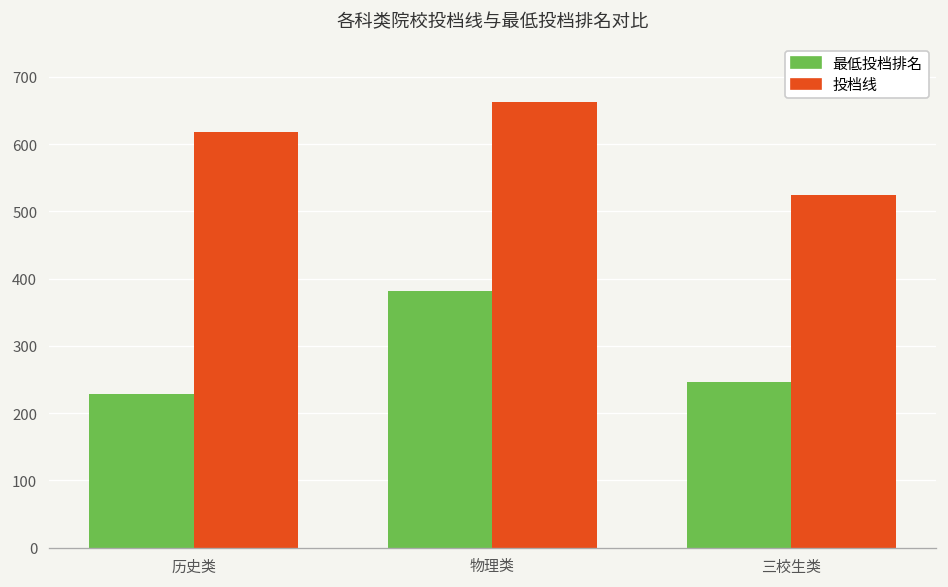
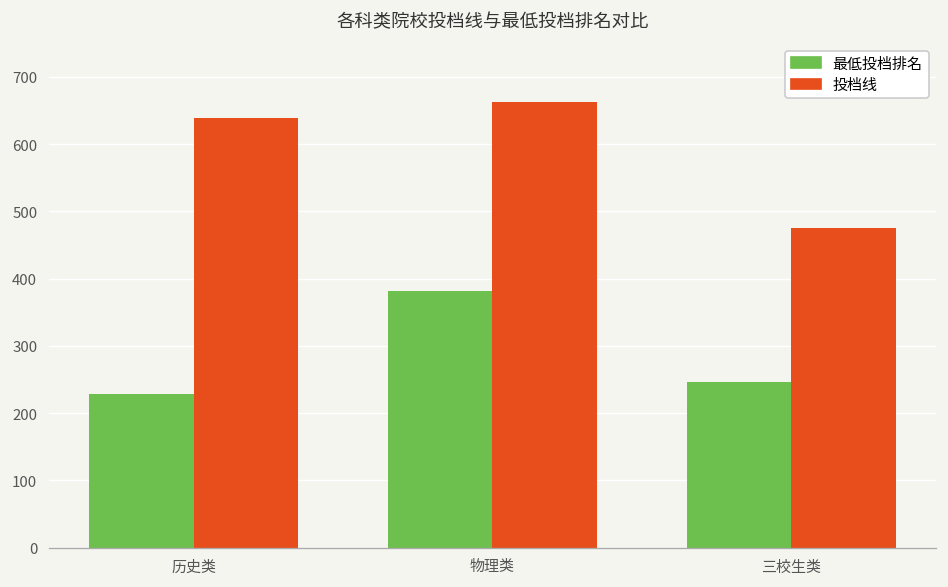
投档线, 历史类: 620 -> 640
投档线, 三校生类: 520 -> 480
